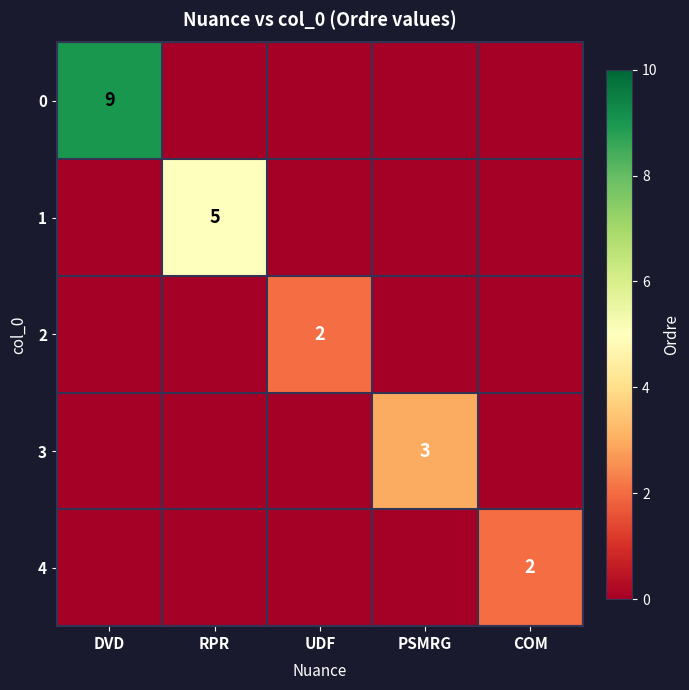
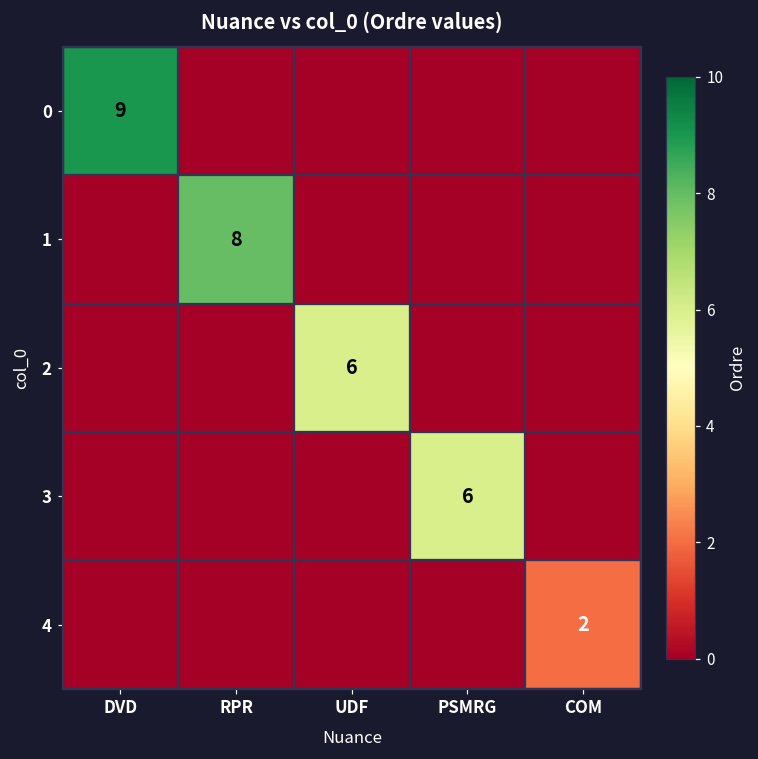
1, RPR: 5 -> 8
2, UDF: 2 -> 6
3, PSMRG: 3 -> 6
